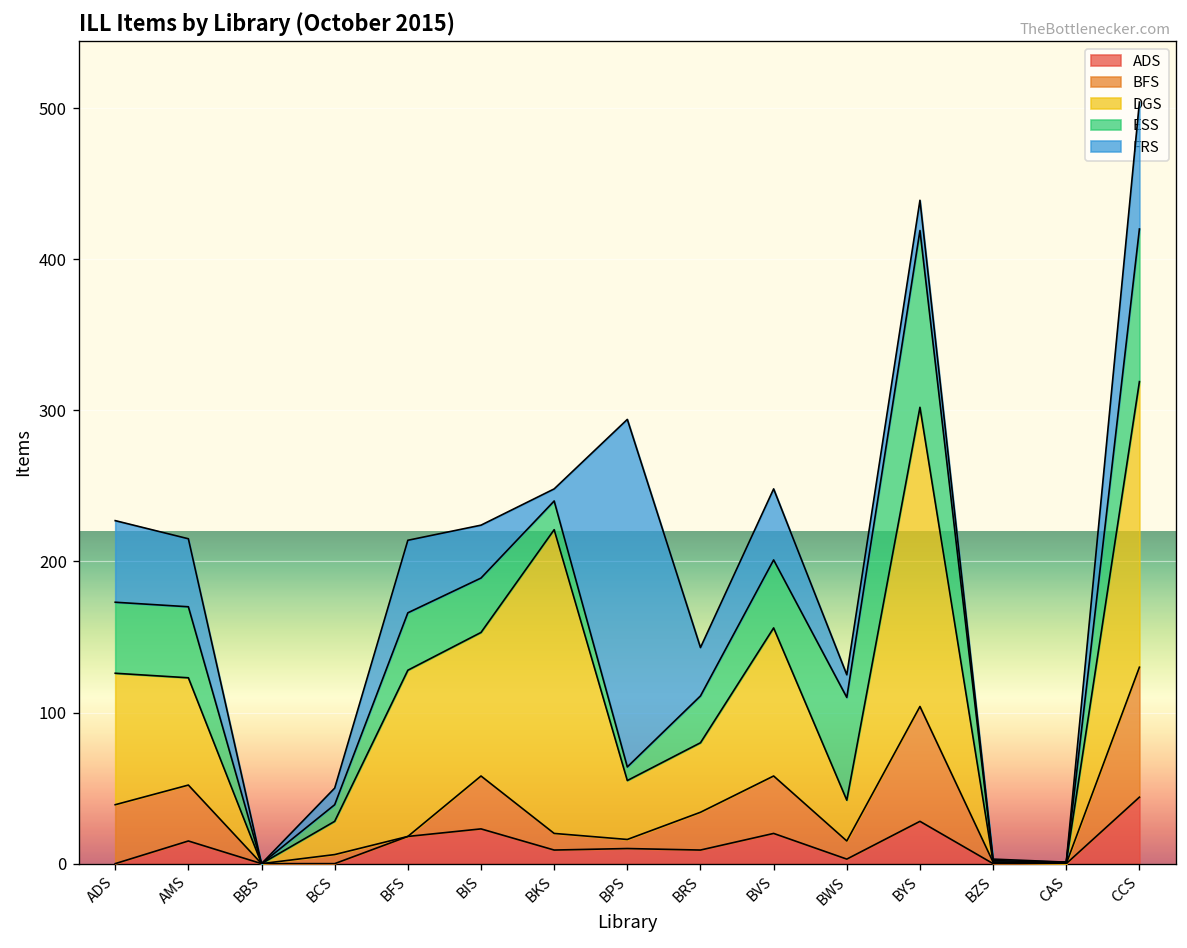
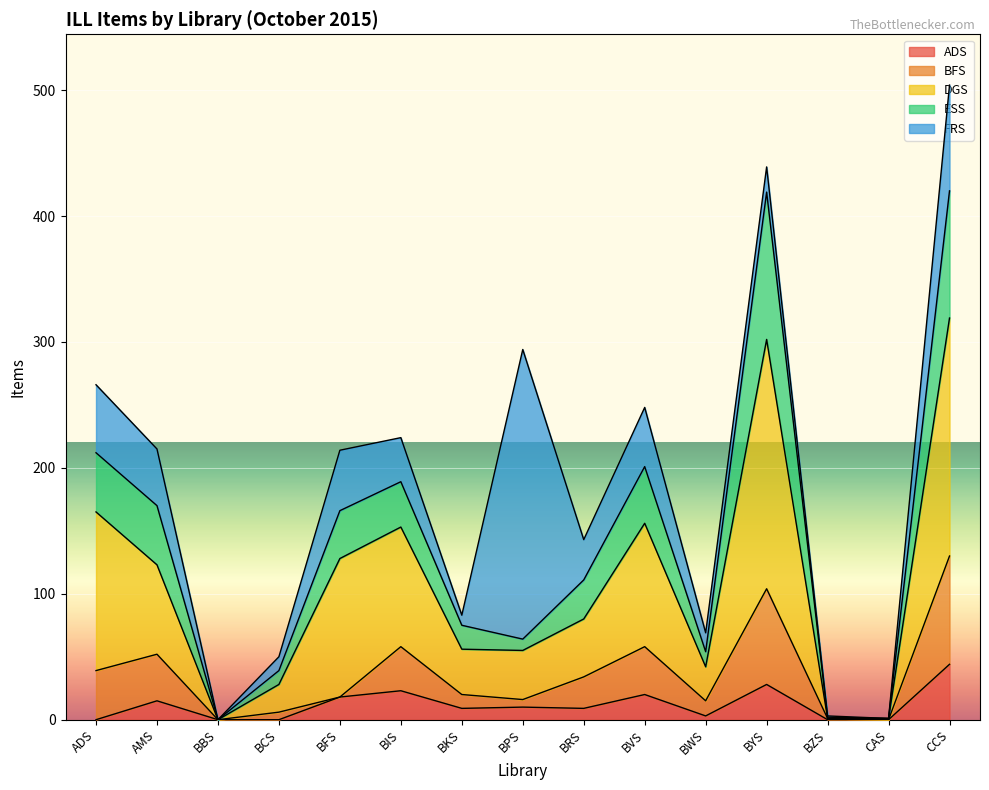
DGS, ADS: 87 -> 126
DGS, BKS: 201 -> 36
ESS, BWS: 68 -> 12
